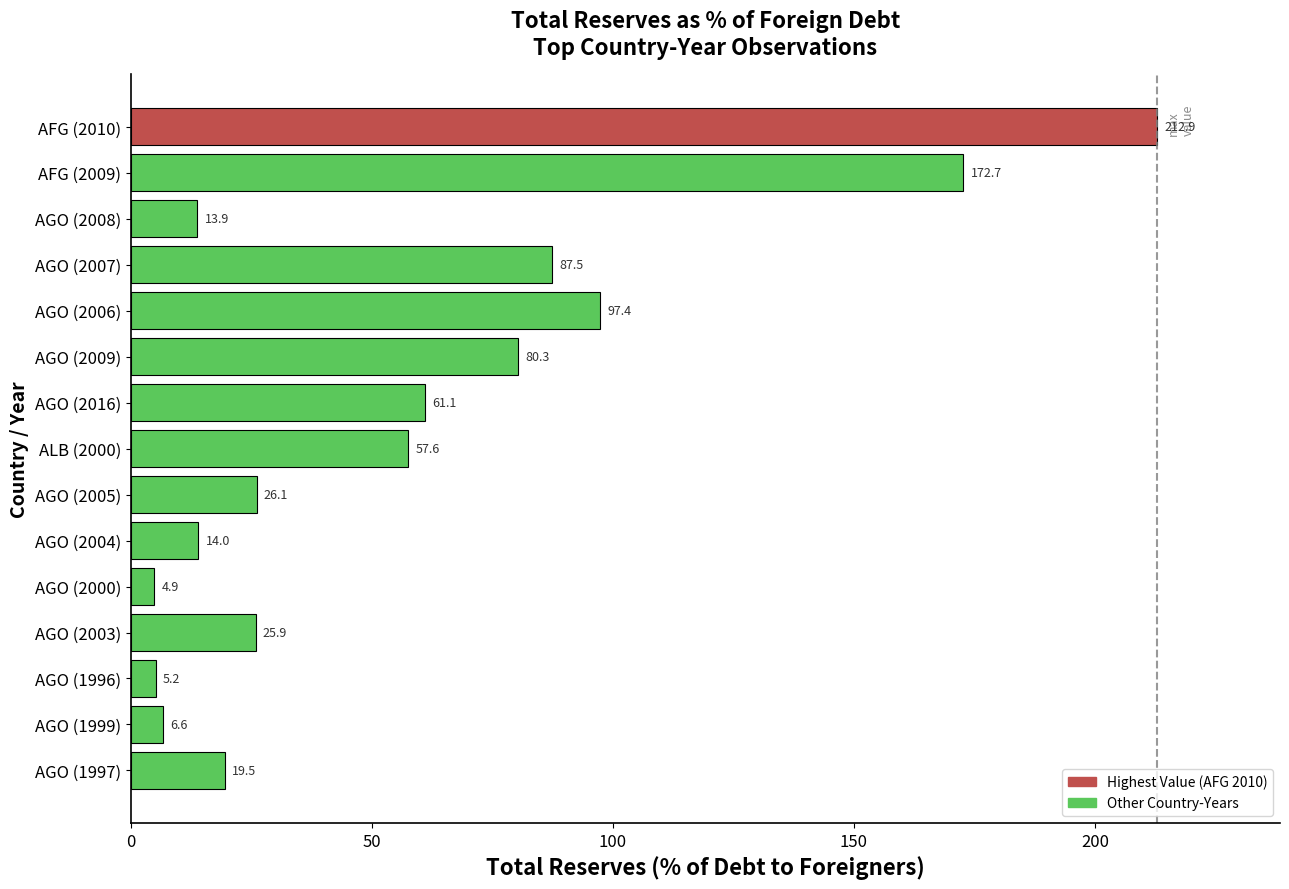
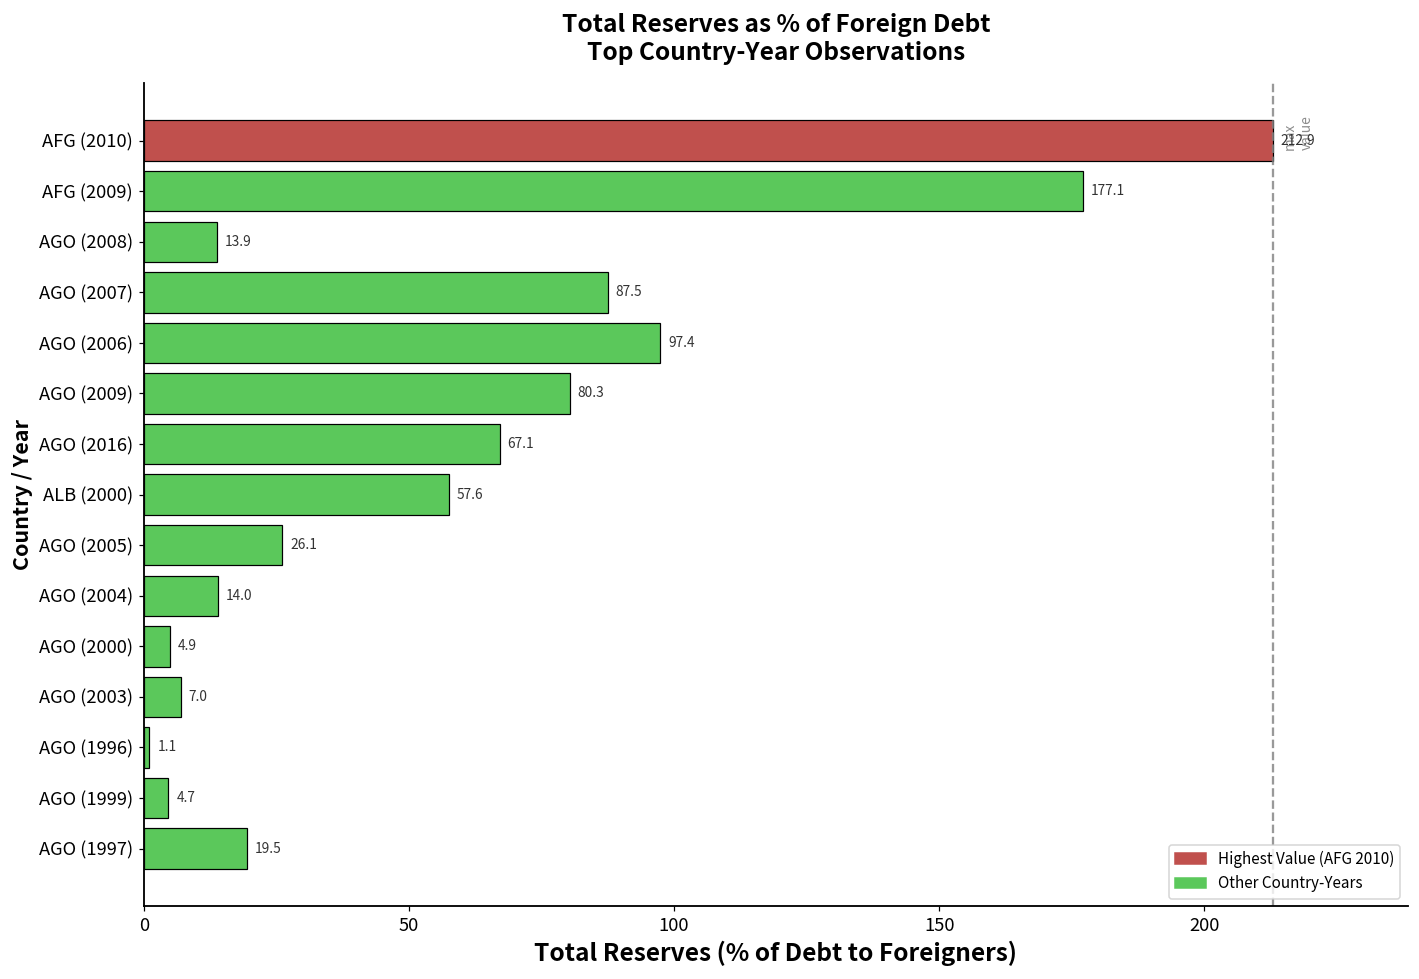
AFG (2009): 172.7 -> 177.1
AGO (2016): 61.1 -> 67.1
AGO (2003): 25.9 -> 7.0
AGO (1996): 5.2 -> 1.1
AGO (1999): 6.6 -> 4.7
